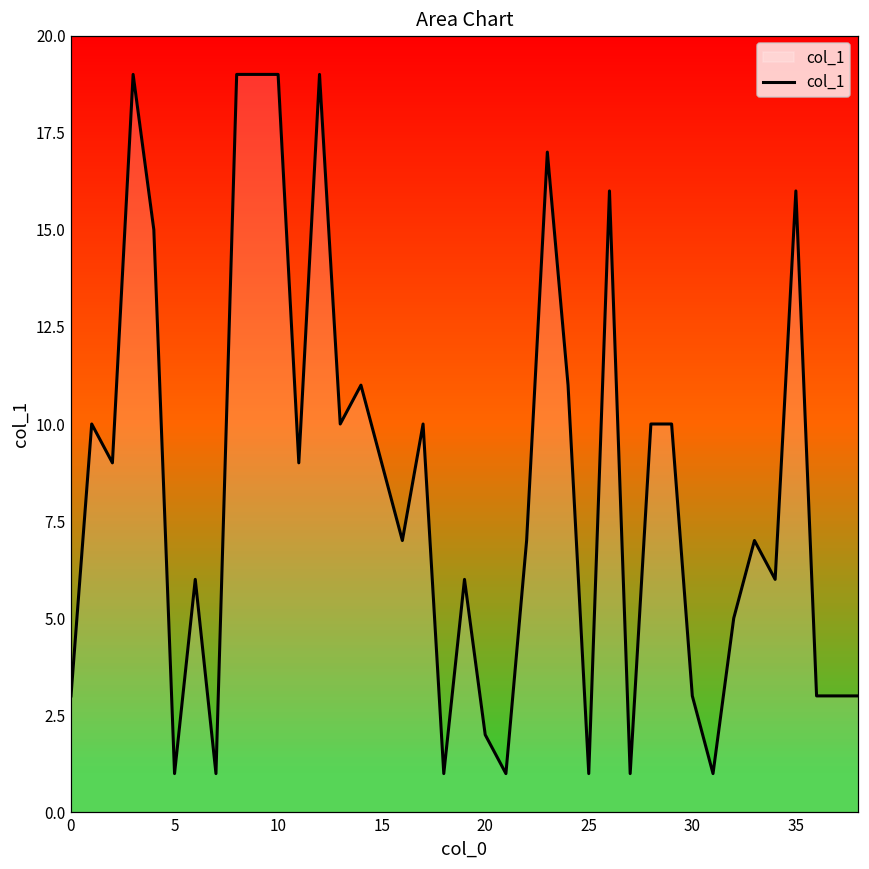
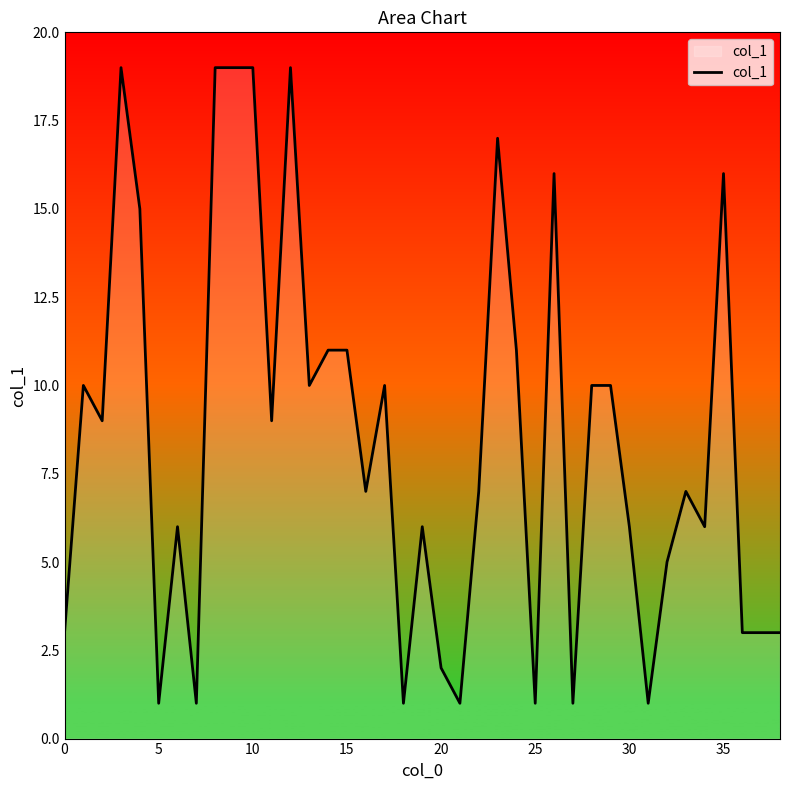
15: 9 -> 11
30: 3 -> 6
